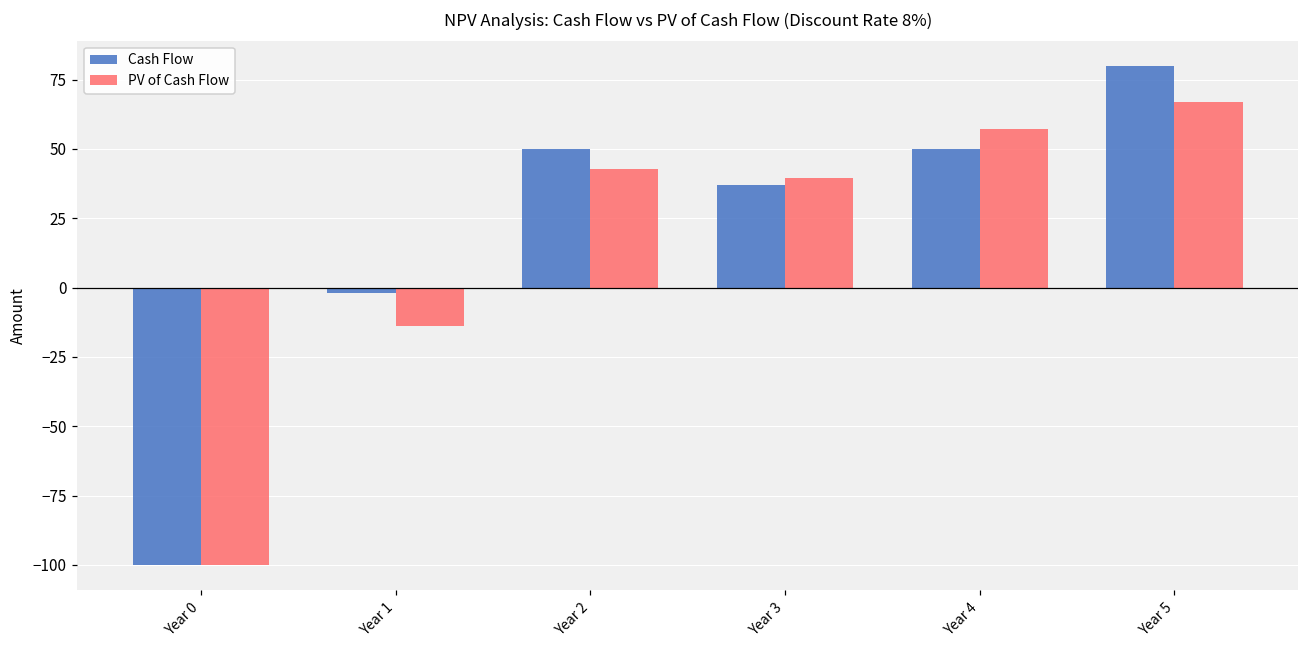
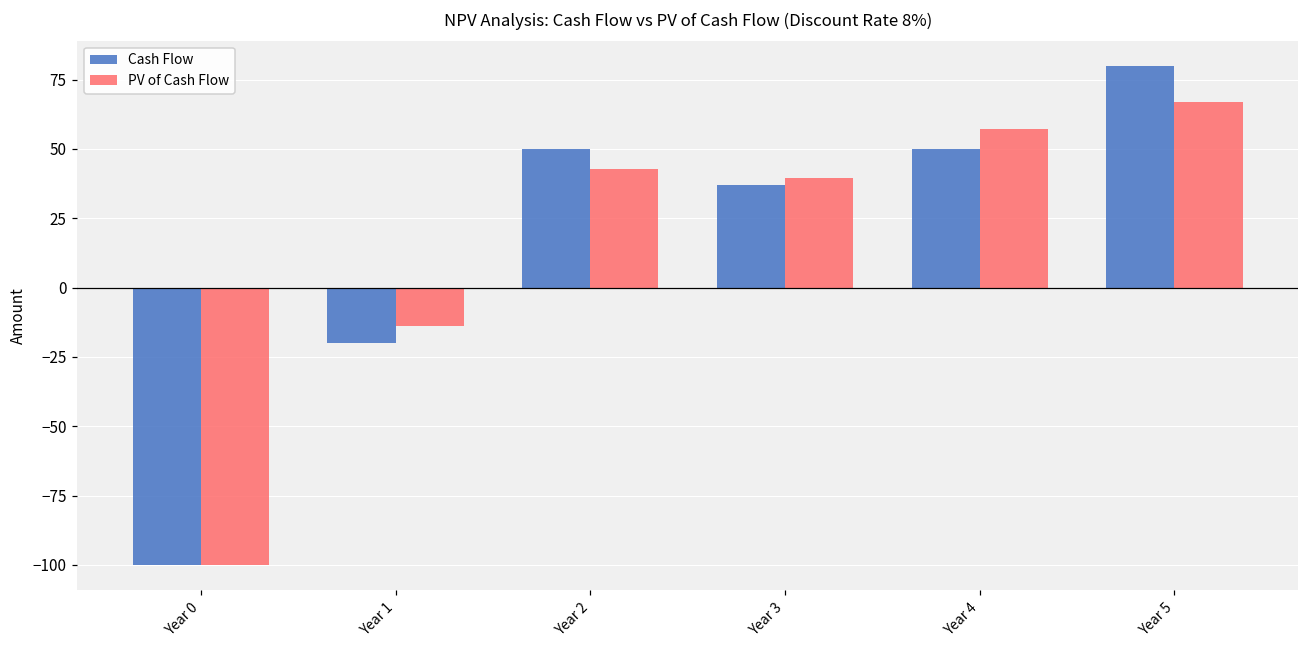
Cash Flow, Year 1: -2 -> -20
